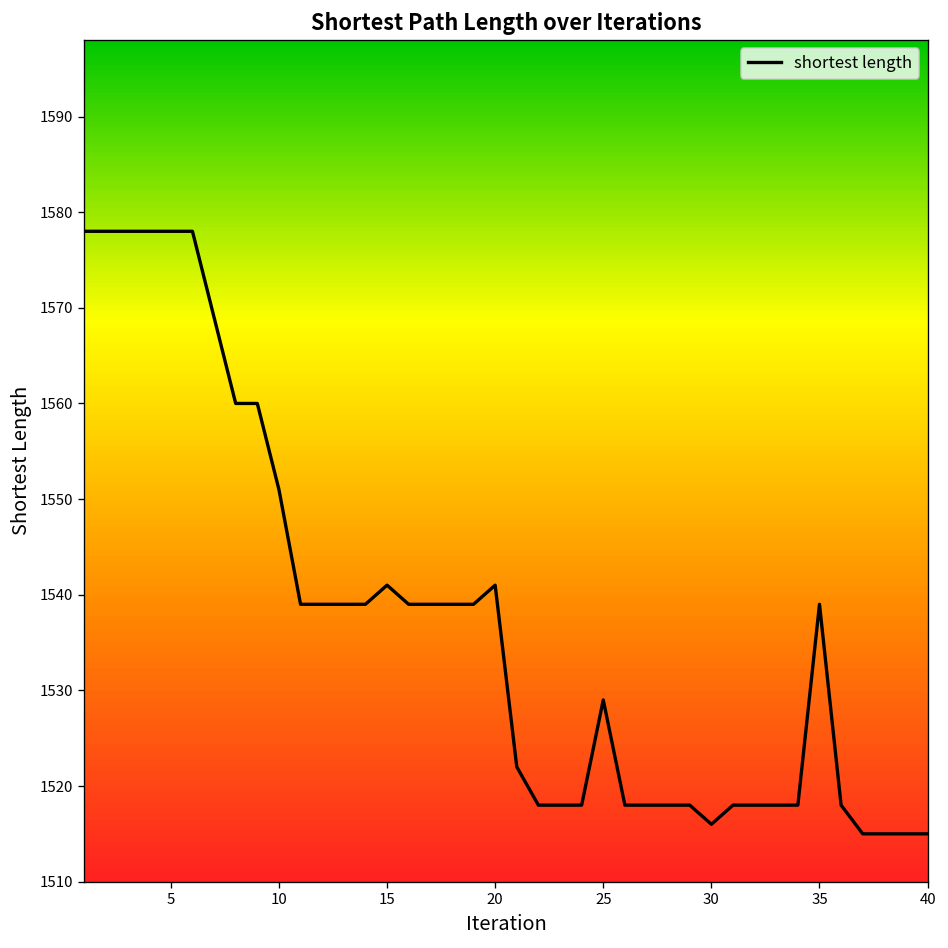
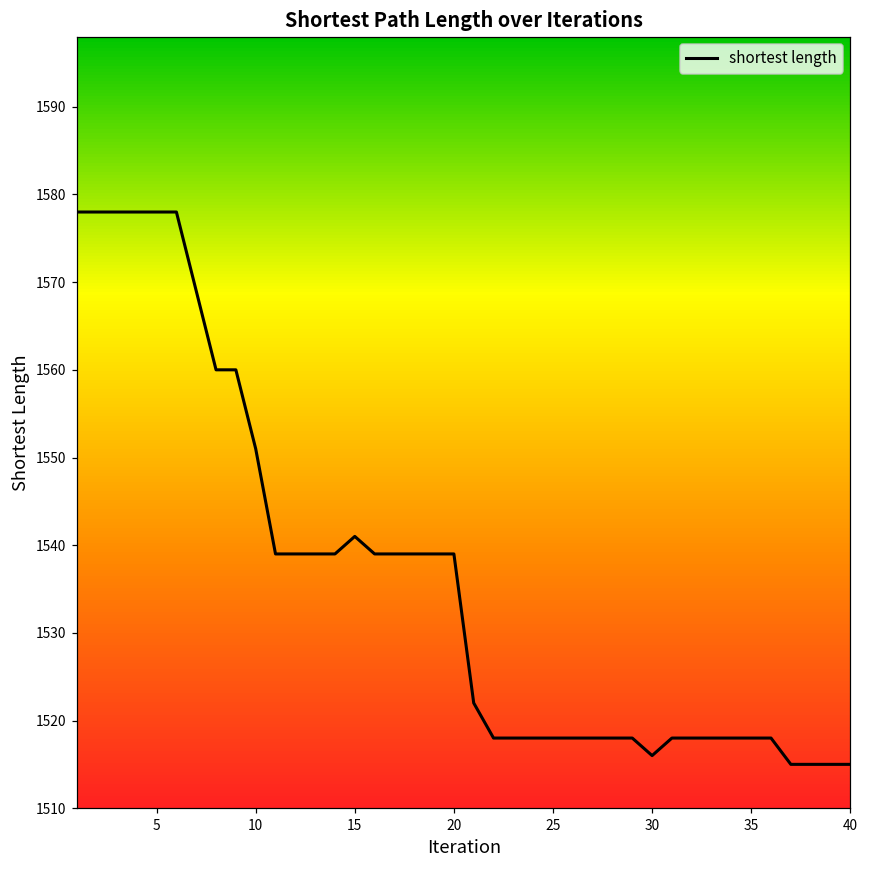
20: 1541 -> 1539
25: 1529 -> 1518
35: 1539 -> 1518
